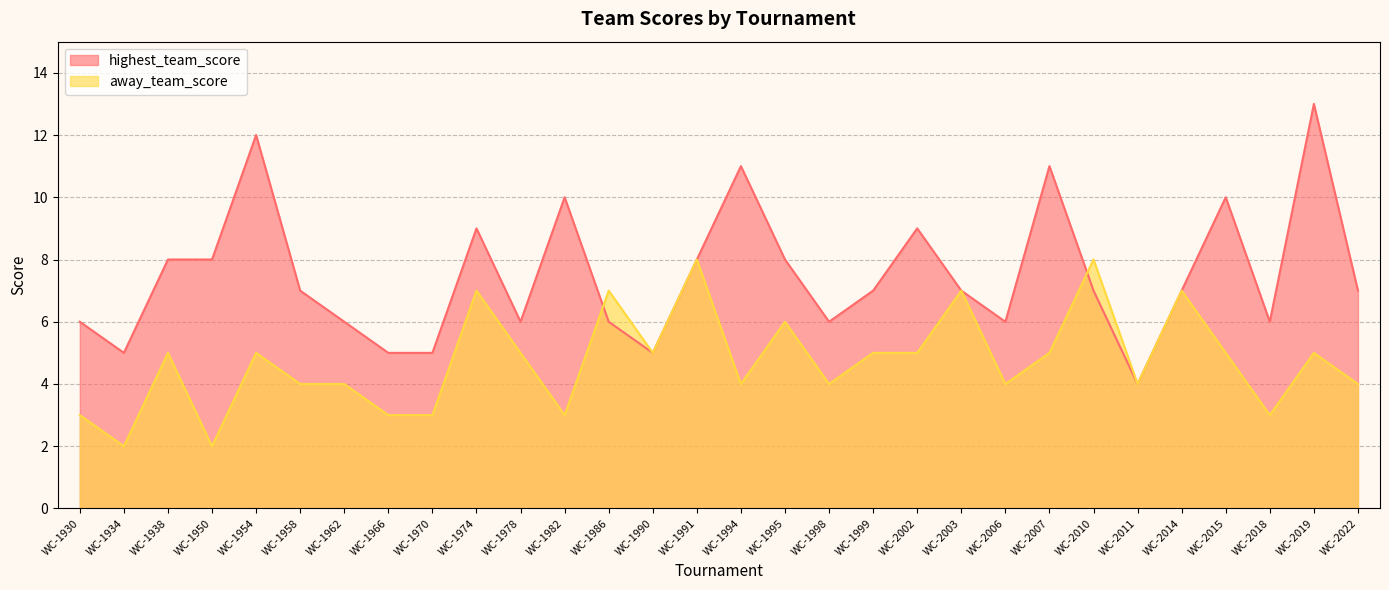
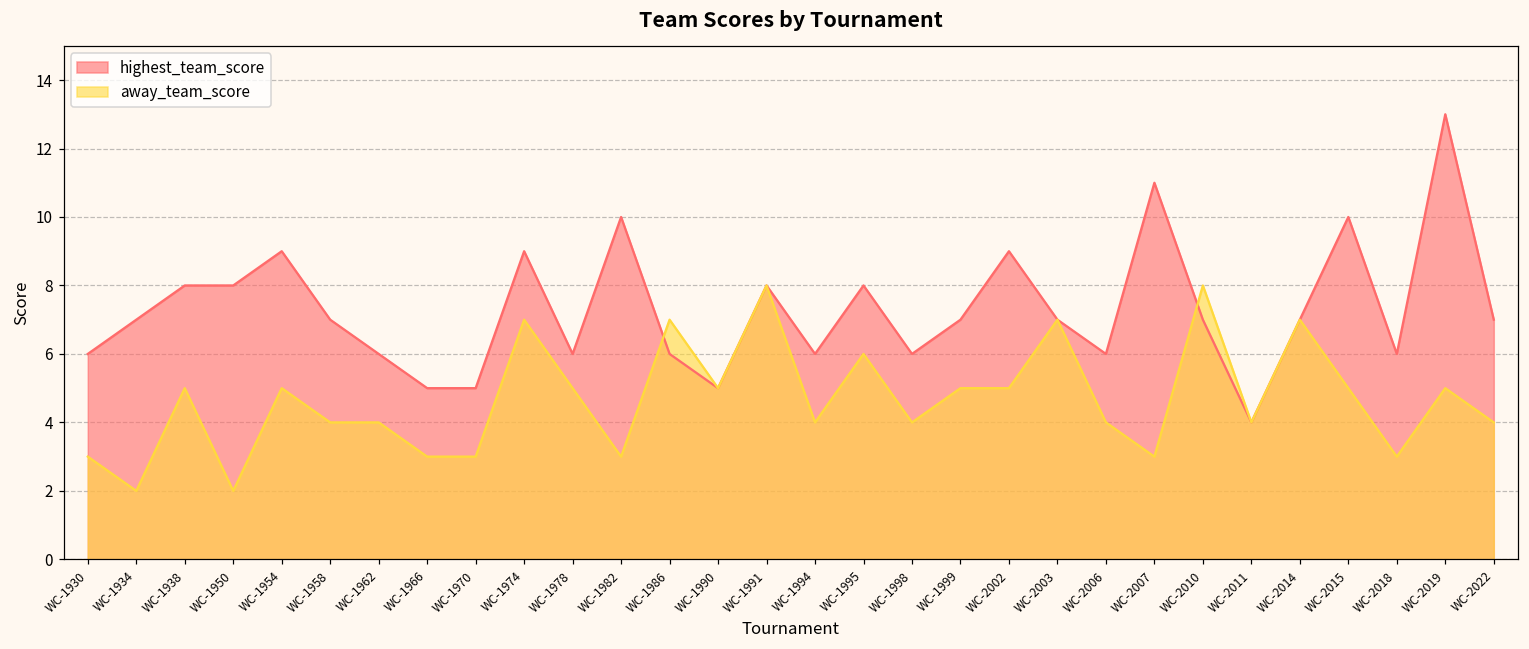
highest_team_score, WC-1934: 5 -> 7
highest_team_score, WC-1954: 12 -> 9
highest_team_score, WC-1994: 11 -> 6
away_team_score, WC-2007: 5 -> 3
